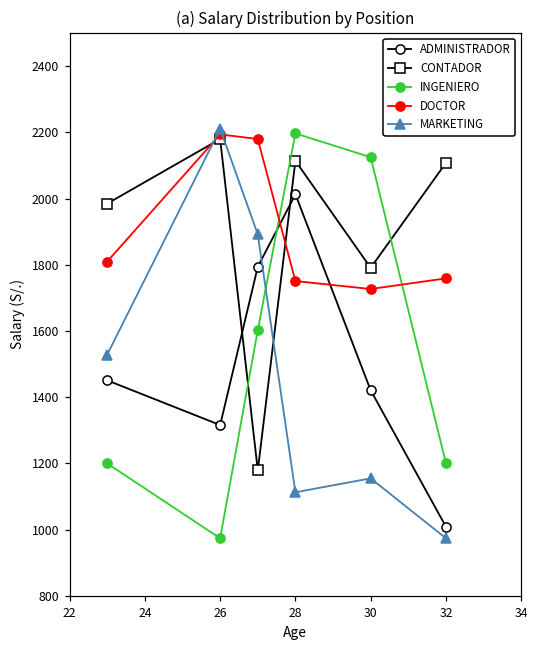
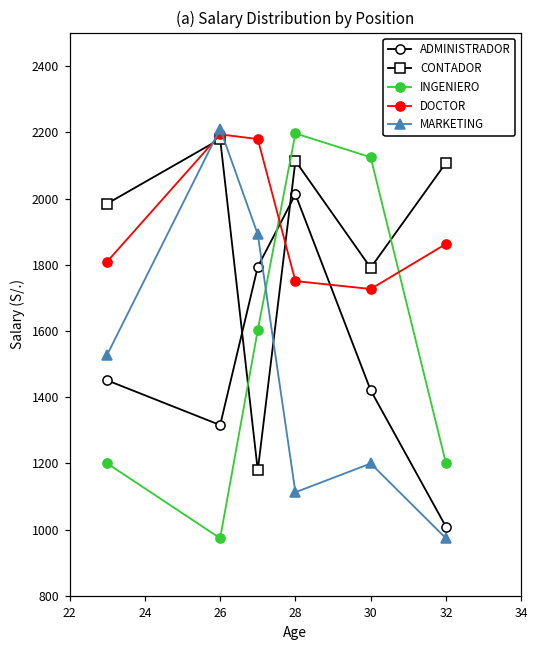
MARKETING, 30: 1160 -> 1200
DOCTOR, 32: 1760 -> 1860
